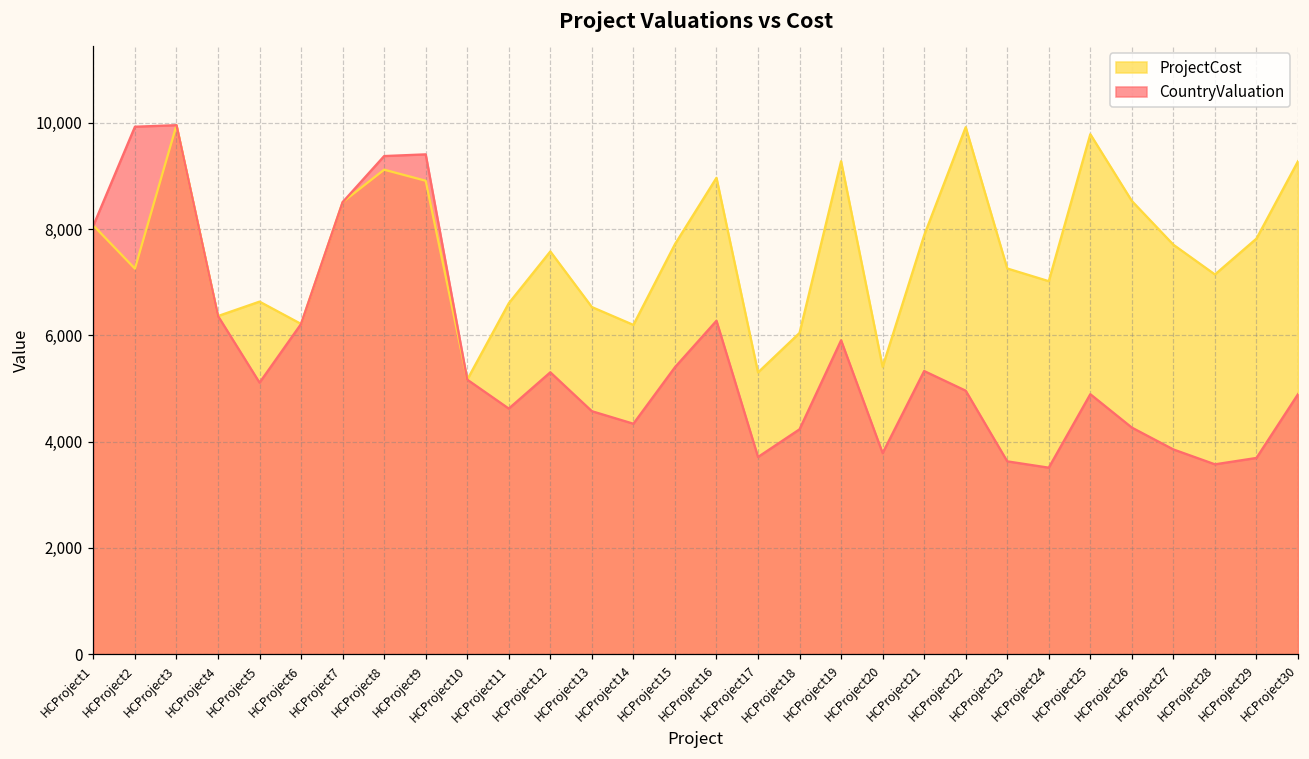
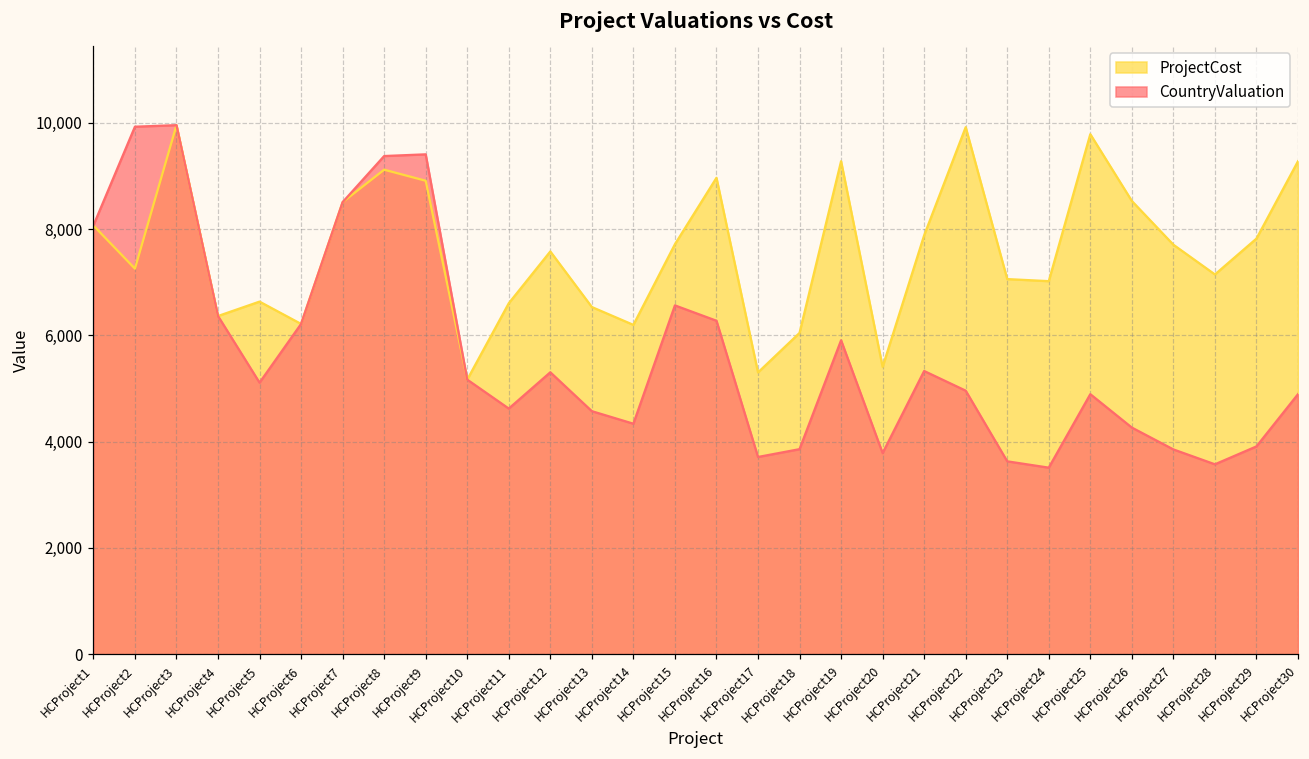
CountryValuation, HCProject15: 5,400 -> 6,600
CountryValuation, HCProject18: 4,200 -> 3,900
ProjectCost, HCProject23: 7,300 -> 7,100
CountryValuation, HCProject29: 3,700 -> 3,900
